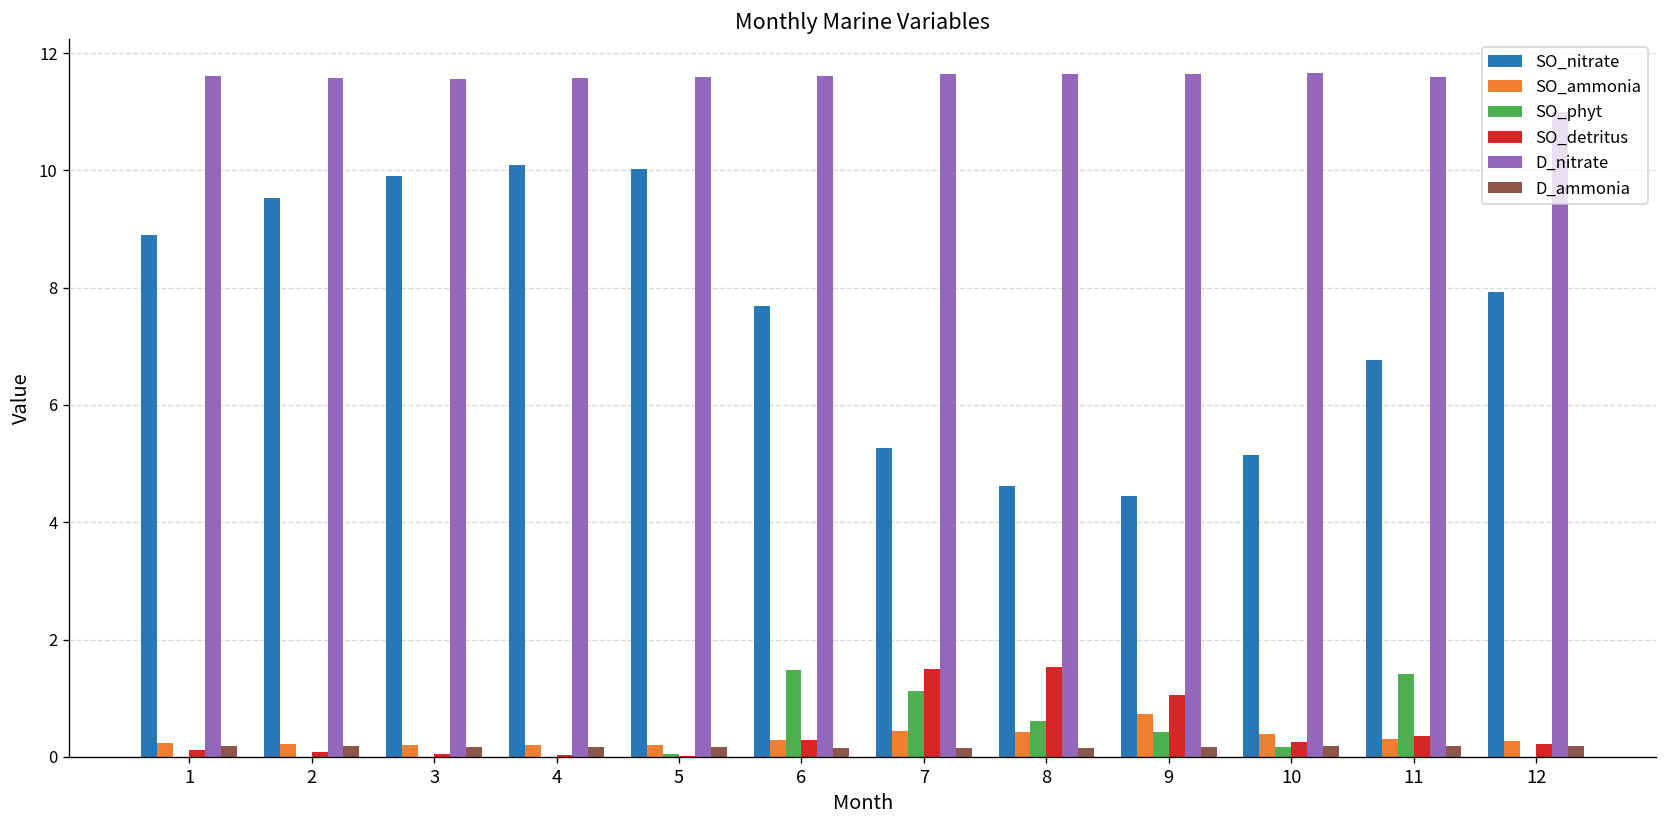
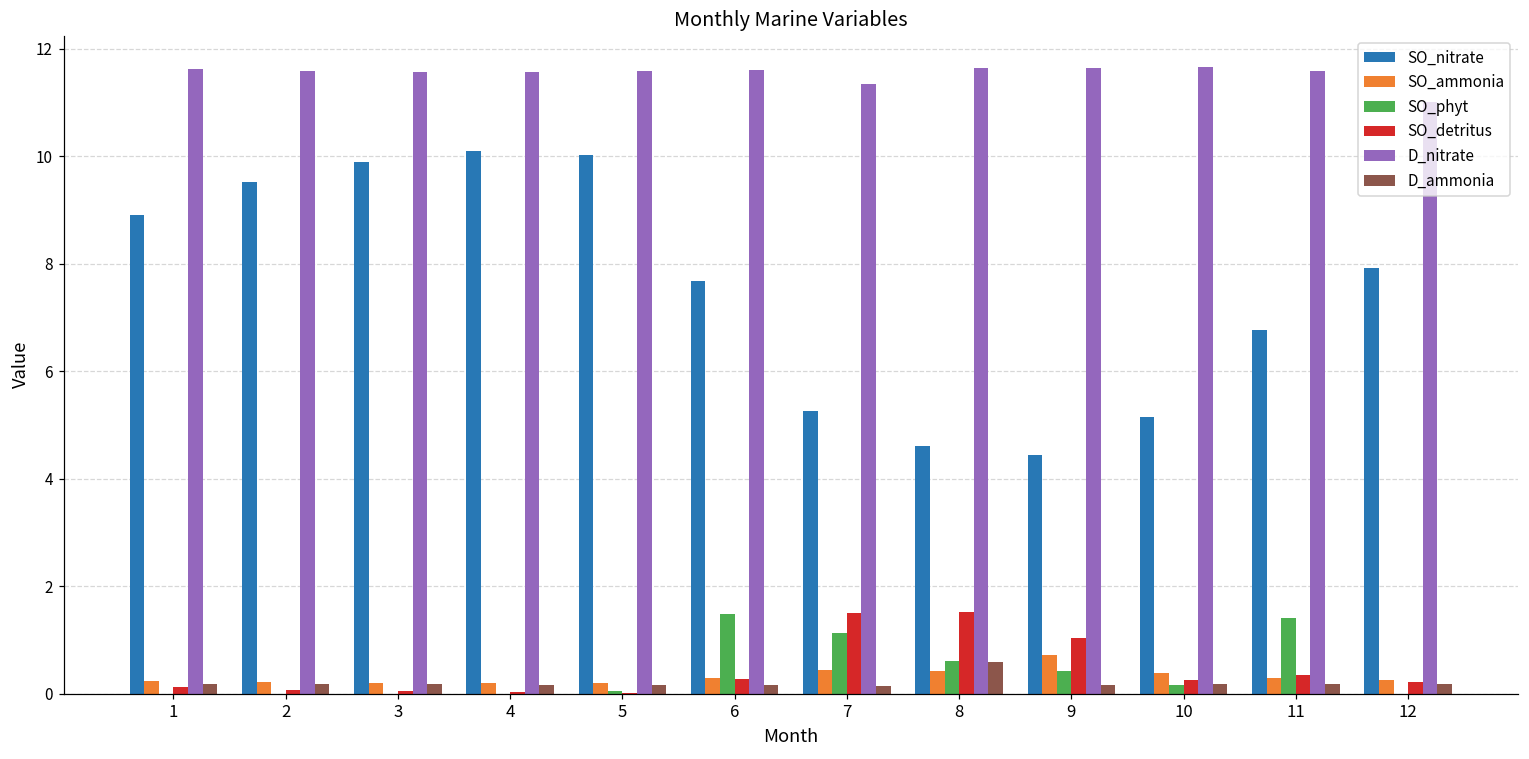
D_nitrate, 7: 11.6 -> 11.3
D_ammonia, 8: 0.2 -> 0.6
